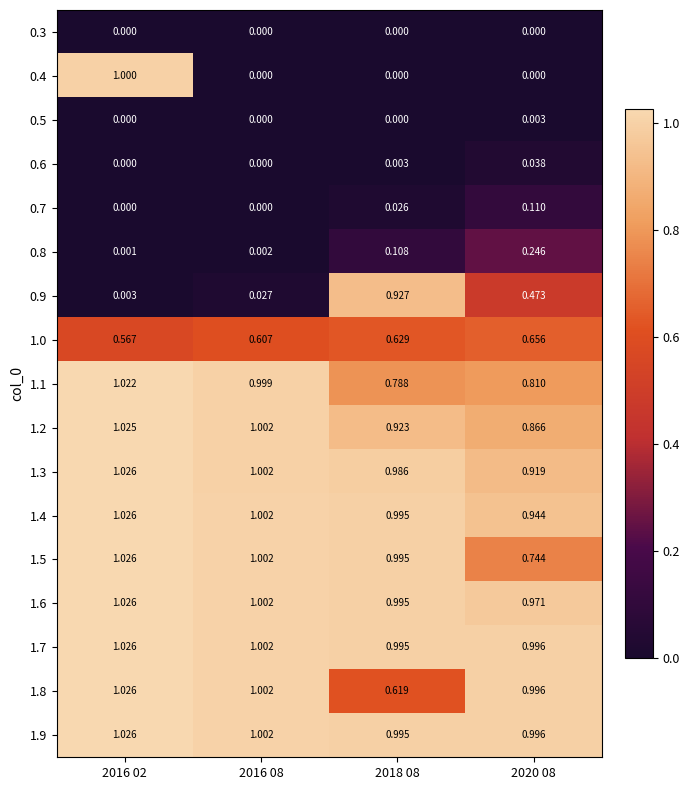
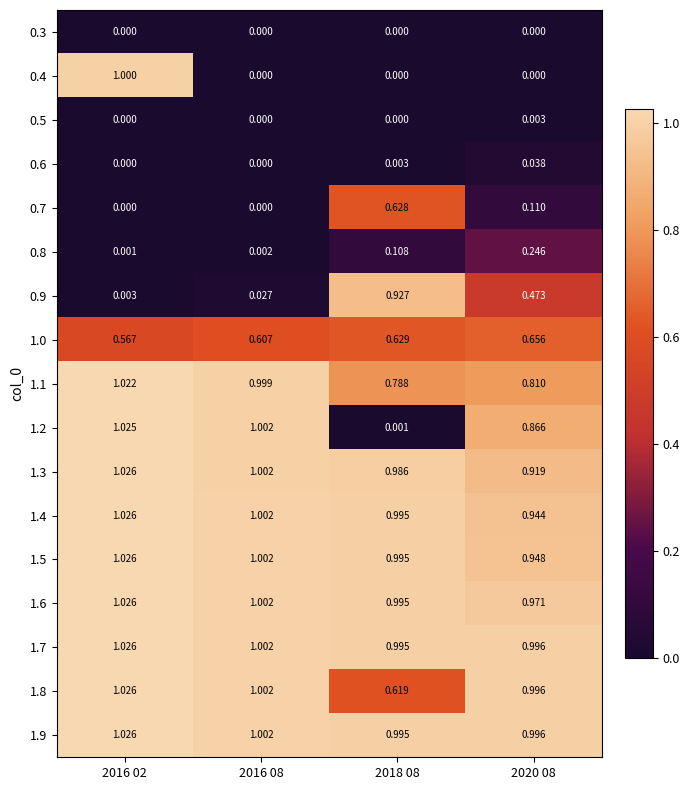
0.7, 2018 08: 0.026 -> 0.628
1.2, 2018 08: 0.923 -> 0.001
1.5, 2020 08: 0.744 -> 0.948
